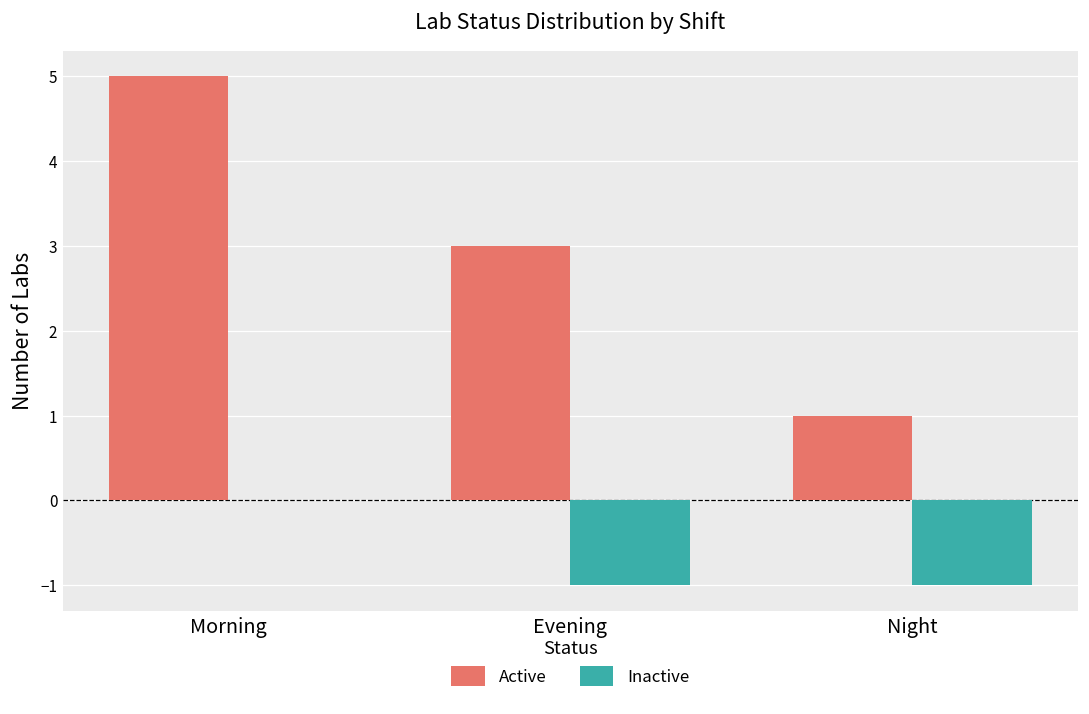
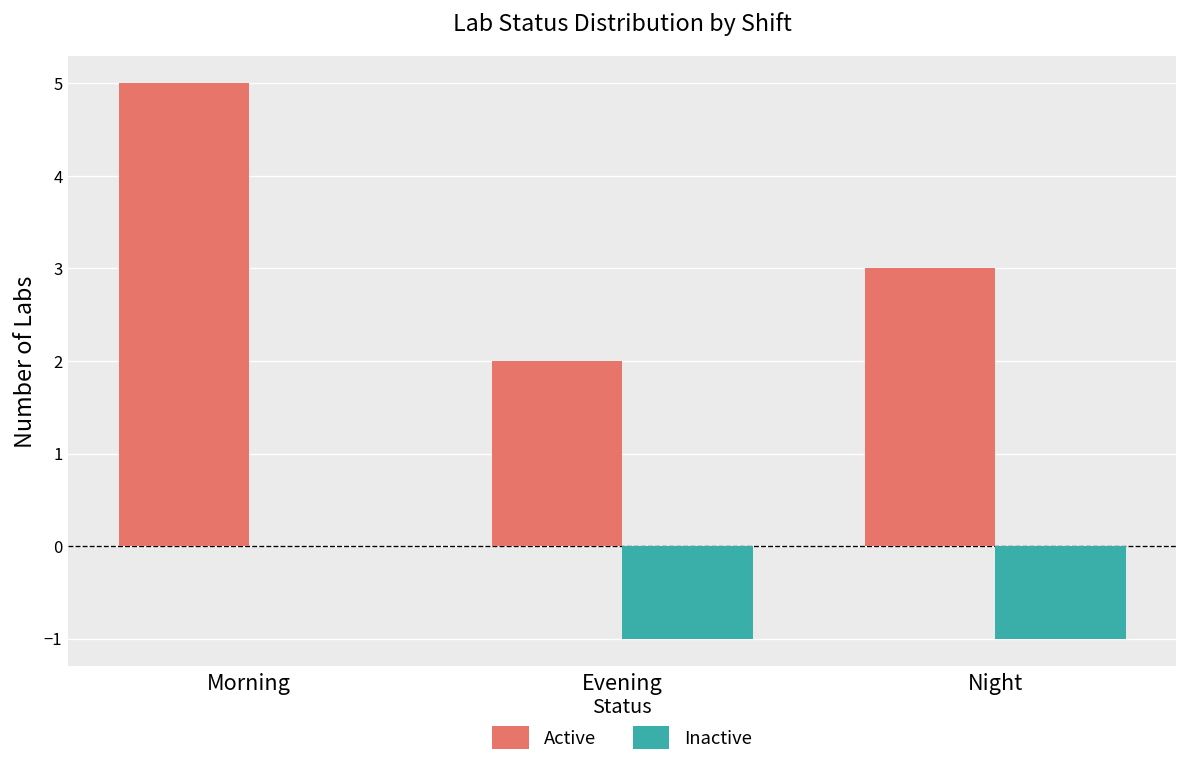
Active, Evening: 3 -> 2
Active, Night: 1 -> 3
